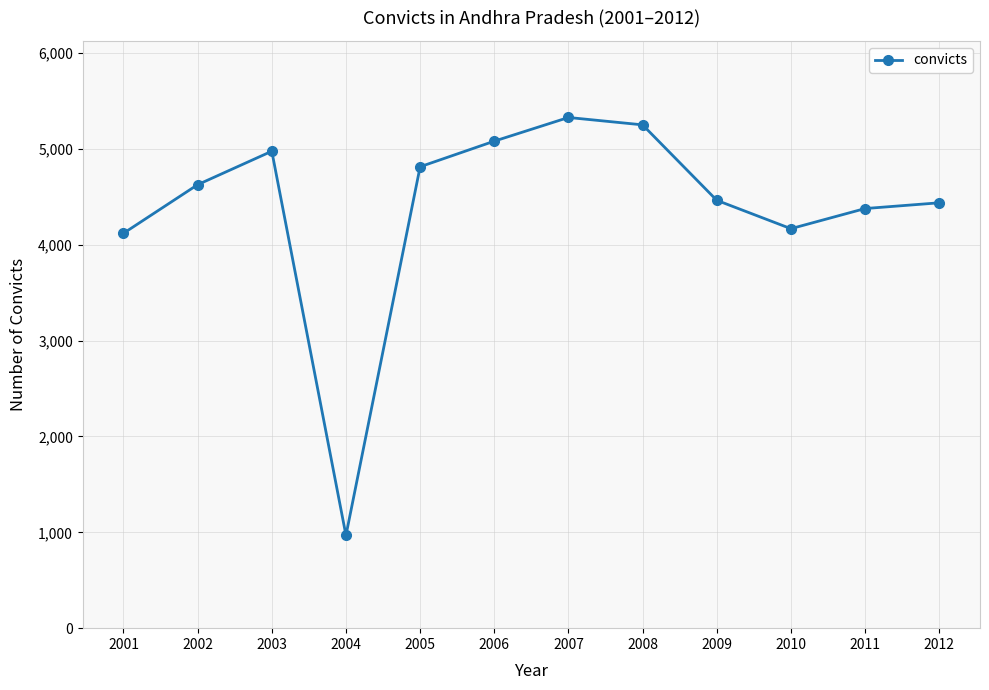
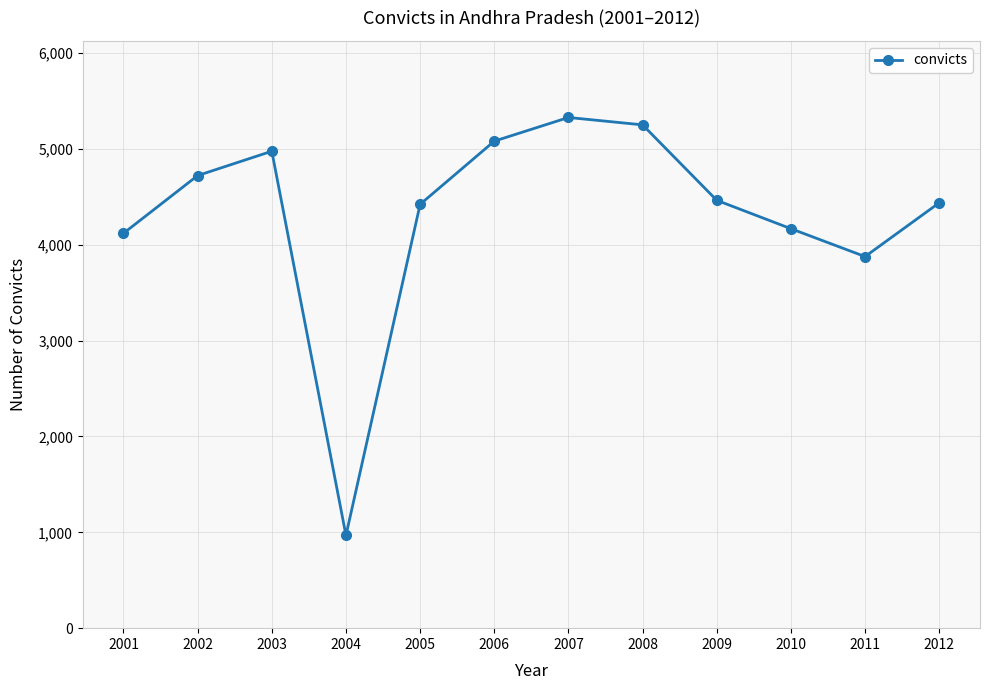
2002: 4,600 -> 4,700
2005: 4,800 -> 4,400
2011: 4,400 -> 3,900
